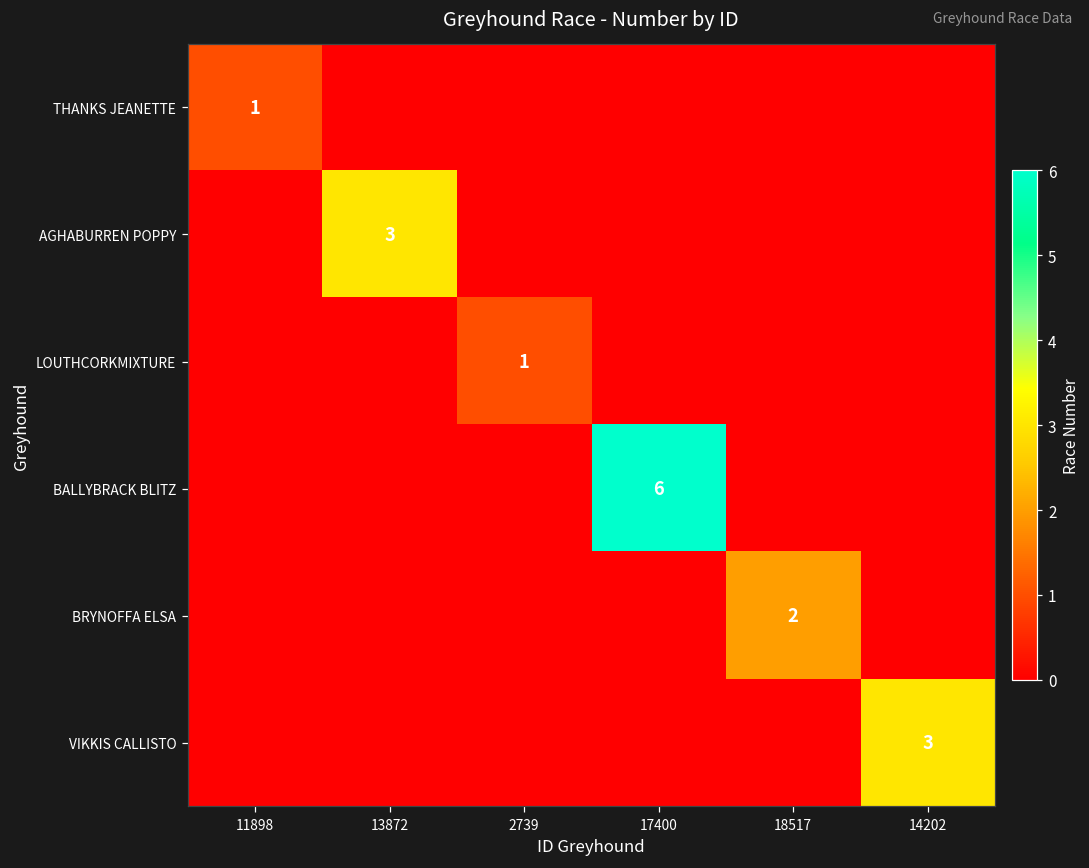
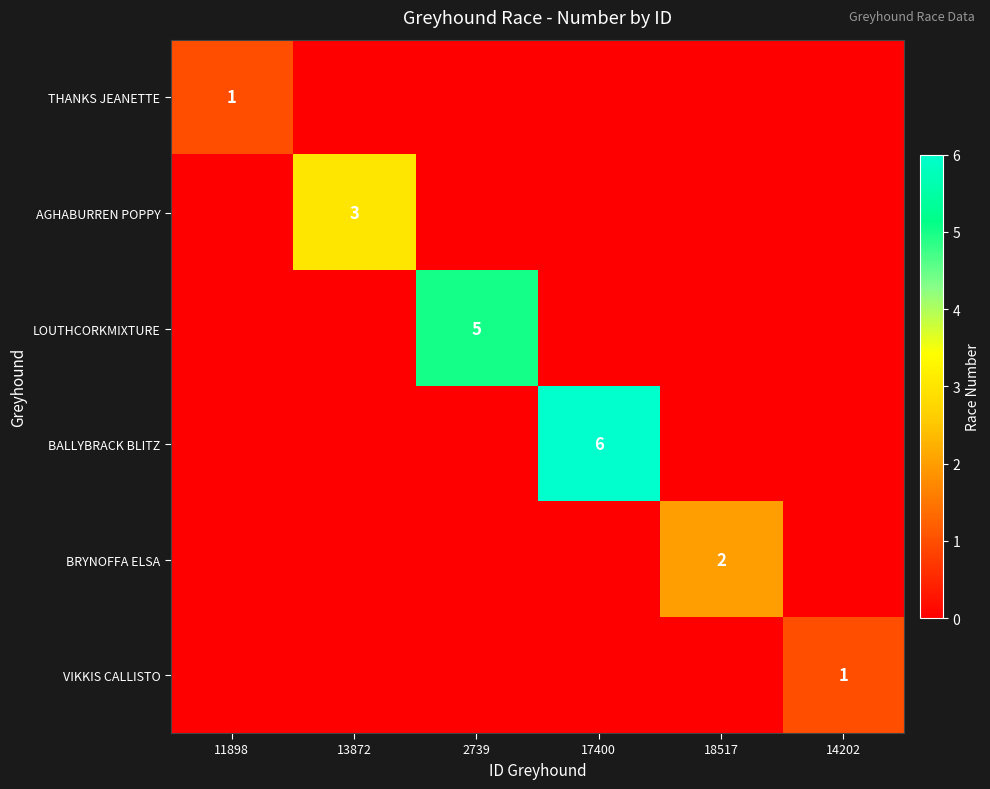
LOUTHCORKMIXTURE, 2739: 1 -> 5
VIKKIS CALLISTO, 14202: 3 -> 1
